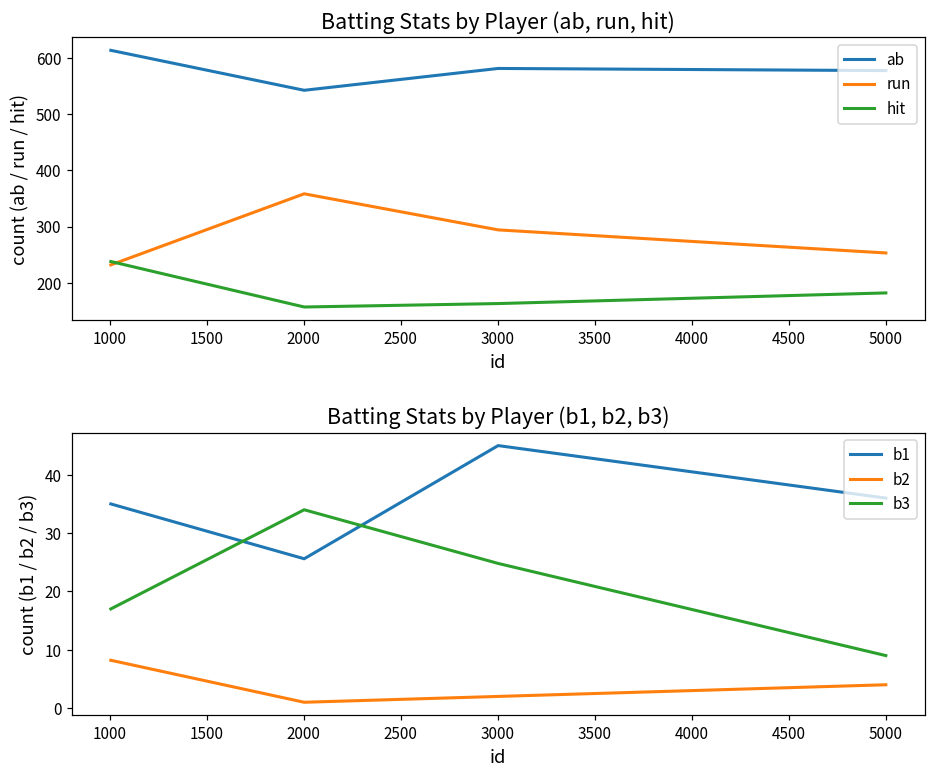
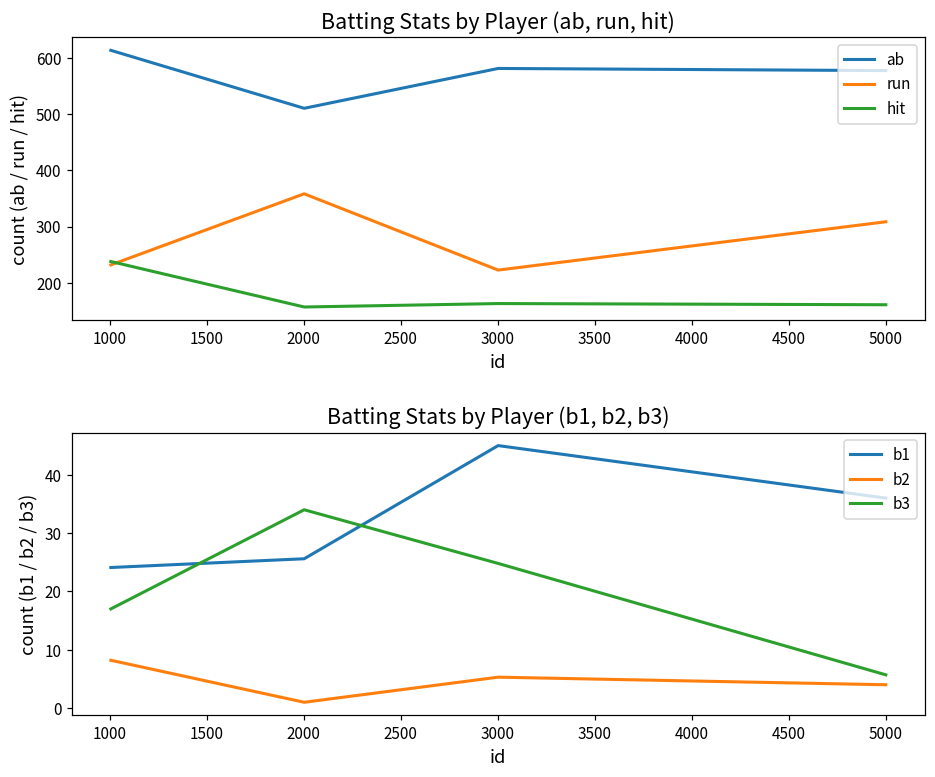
Batting Stats by Player (ab, run, hit), ab, 2000: 540 -> 510
Batting Stats by Player (ab, run, hit), run, 3000: 290 -> 220
Batting Stats by Player (ab, run, hit), run, 5000: 250 -> 310
Batting Stats by Player (ab, run, hit), hit, 5000: 180 -> 160
Batting Stats by Player (b1, b2, b3), b1, 1000: 35 -> 24
Batting Stats by Player (b1, b2, b3), b2, 3000: 2 -> 5
Batting Stats by Player (b1, b2, b3), b3, 5000: 9 -> 6
